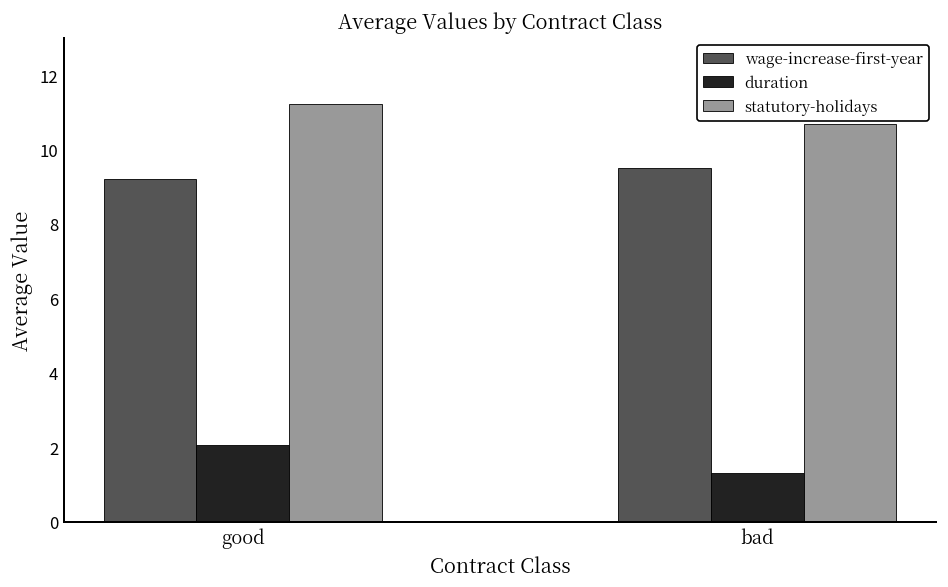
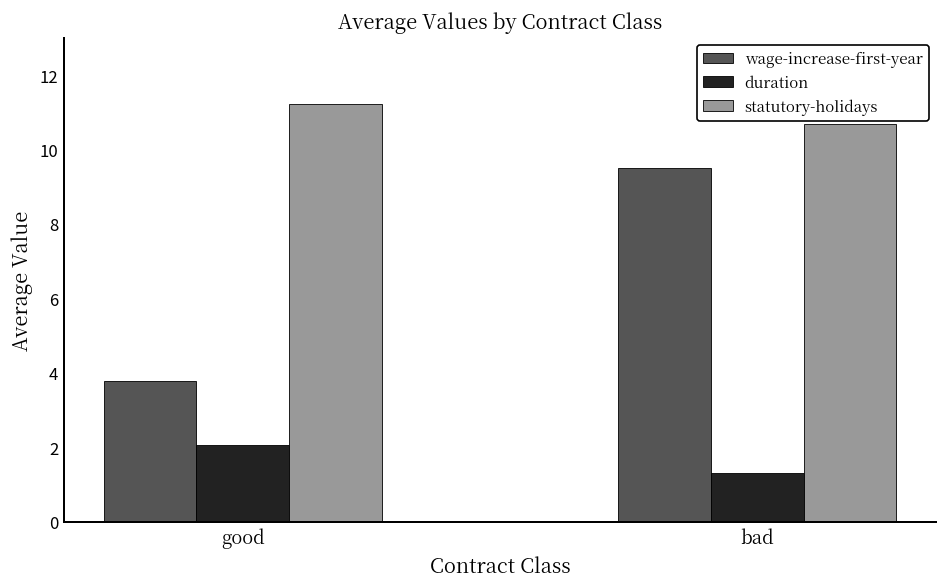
wage-increase-first-year, good: 9.2 -> 3.8
